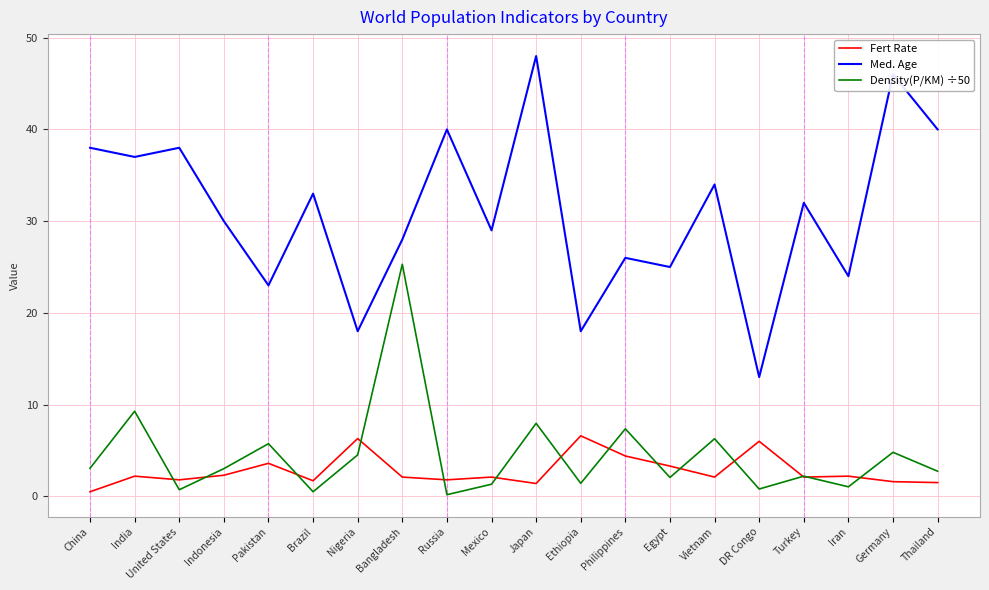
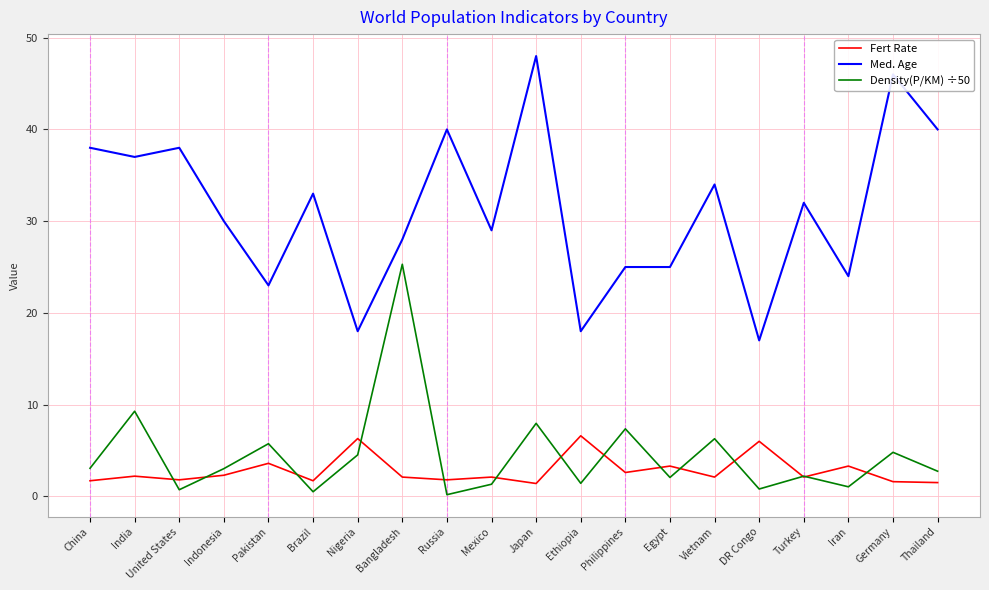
Fert Rate, China: 1 -> 2
Fert Rate, Philippines: 4 -> 3
Med. Age, Philippines: 26 -> 25
Med. Age, DR Congo: 13 -> 17
Fert Rate, Iran: 2 -> 3
